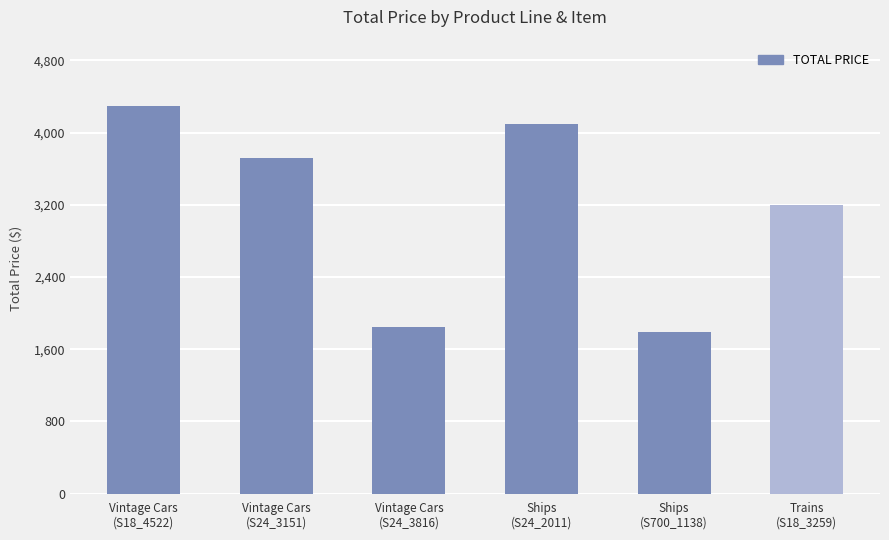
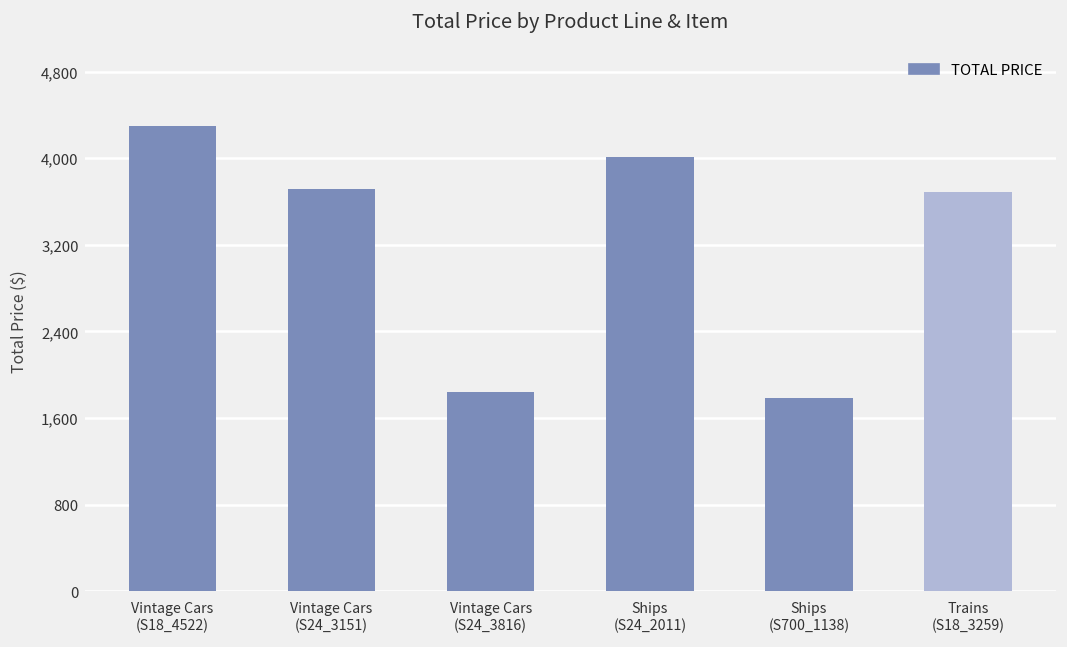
Ships (S24_2011): 4,100 -> 4,000
Trains (S18_3259): 3,200 -> 3,700
